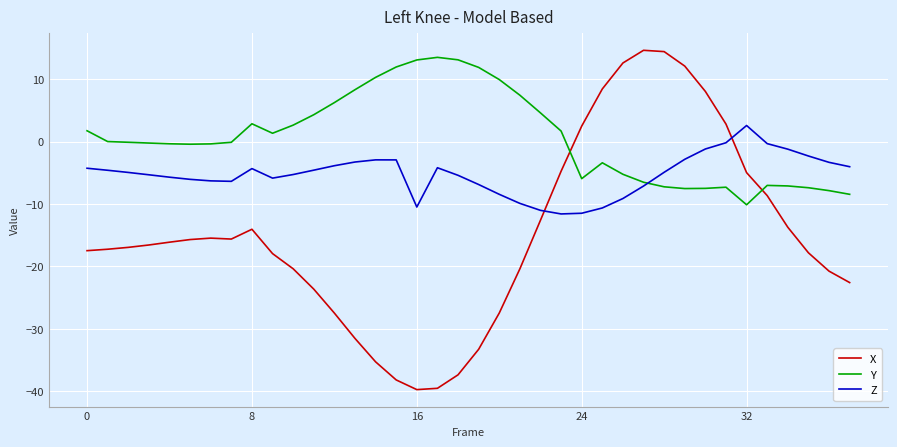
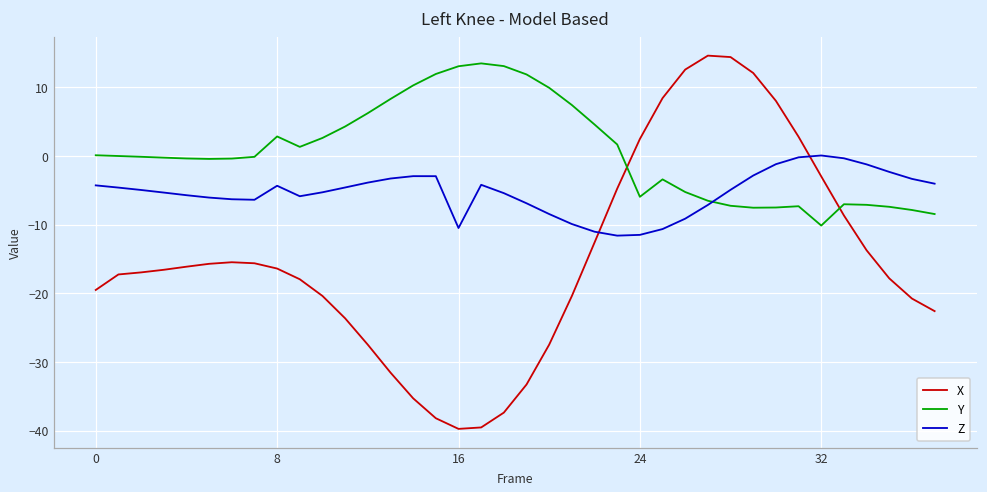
X, 0: -17 -> -20
Y, 0: 2 -> 0
X, 8: -14 -> -16
X, 32: -5 -> -3
Z, 32: 3 -> 0
